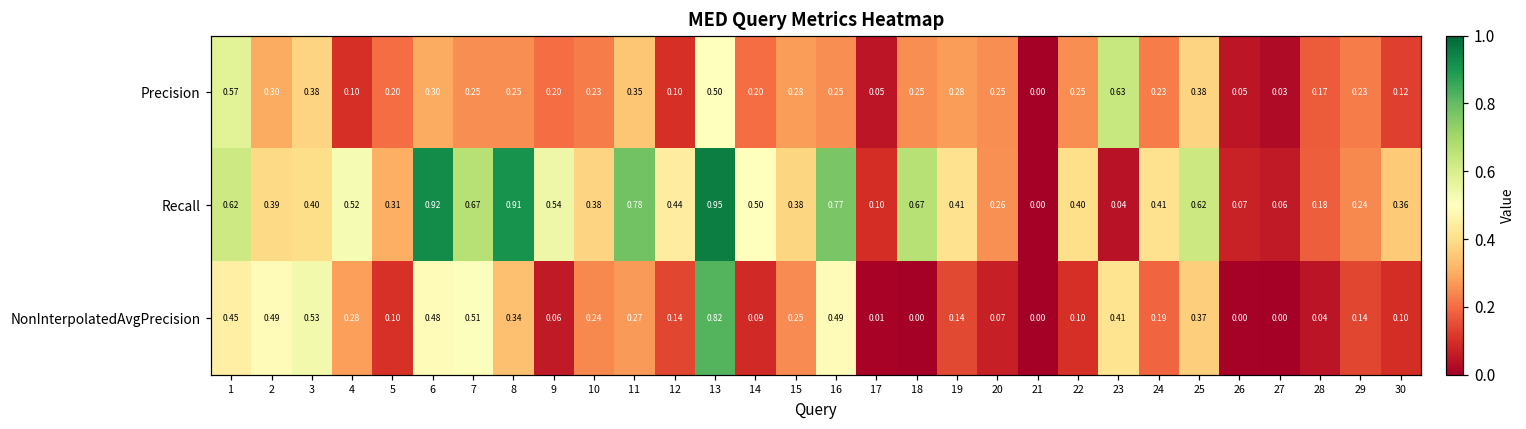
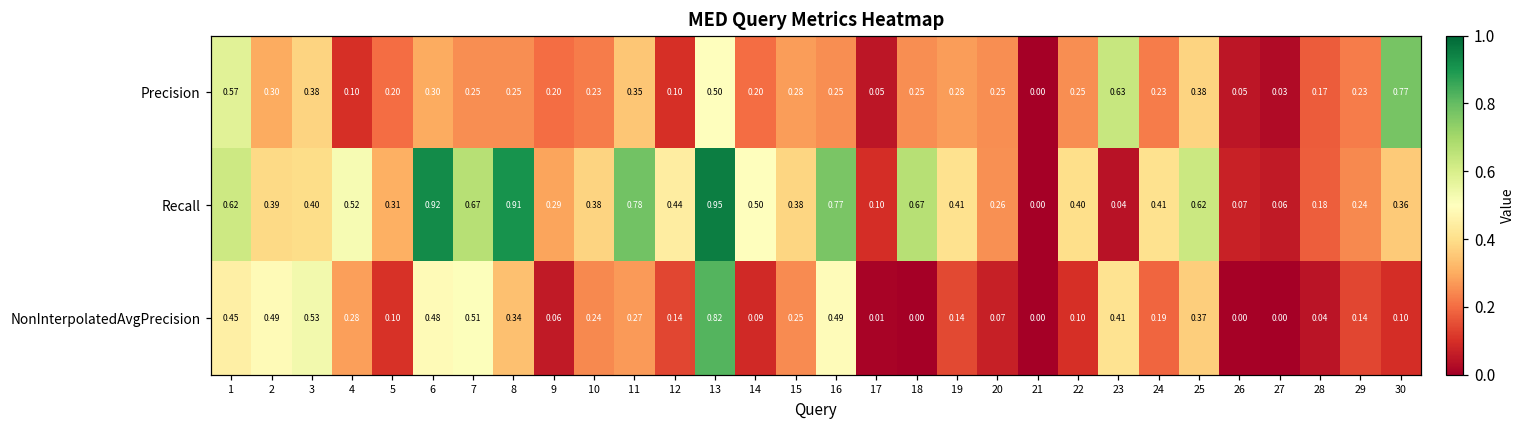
Precision, 30: 0.12 -> 0.77
Recall, 9: 0.54 -> 0.29
